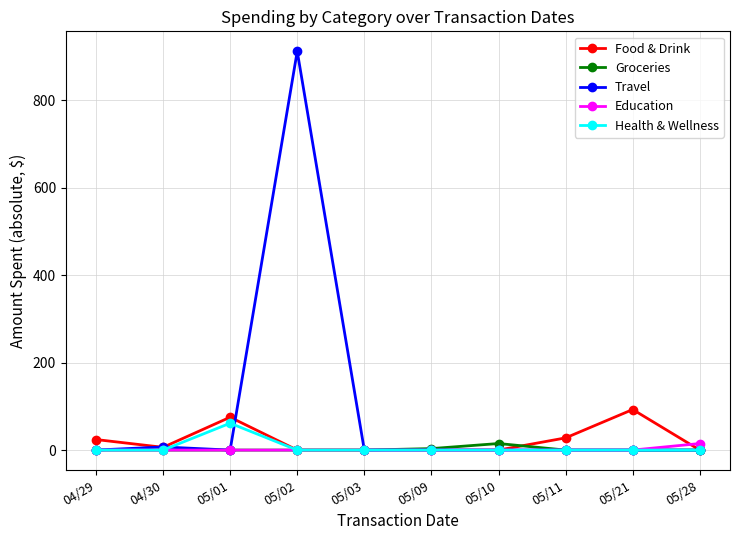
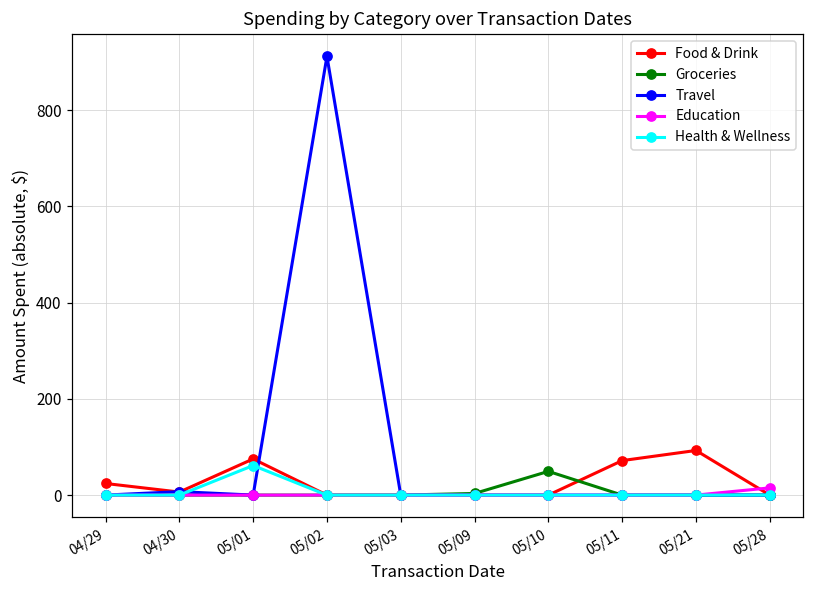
Groceries, 05/10: 20 -> 50
Food & Drink, 05/11: 30 -> 70
